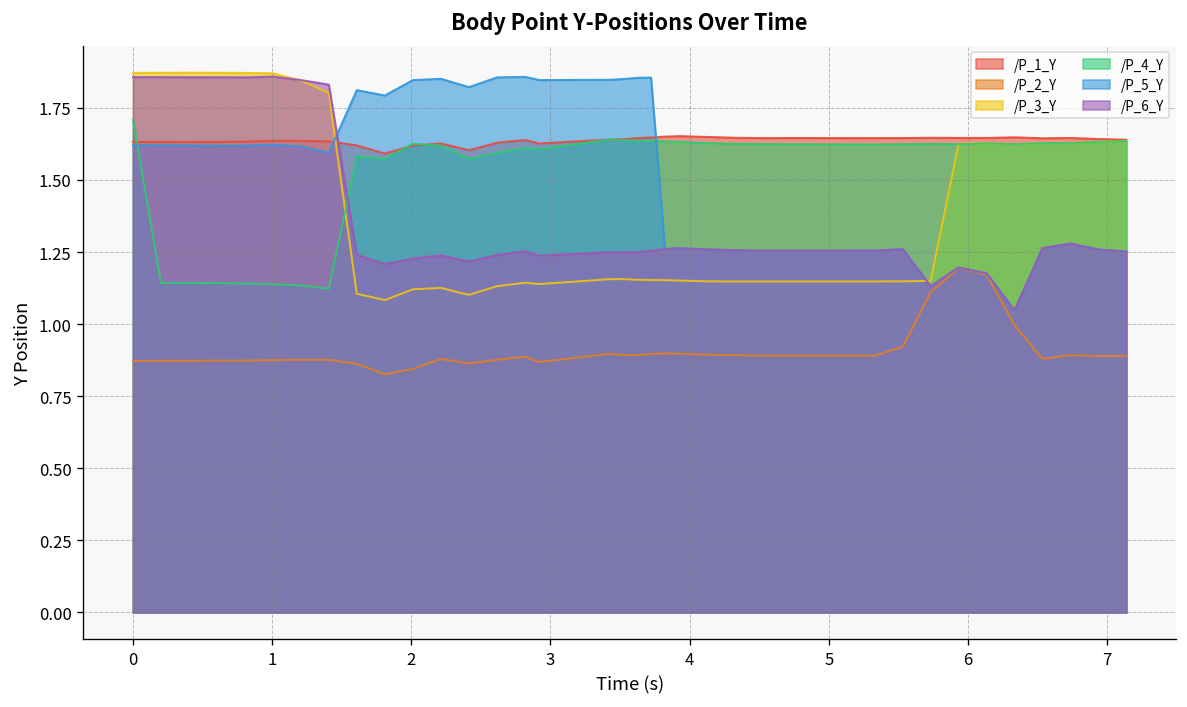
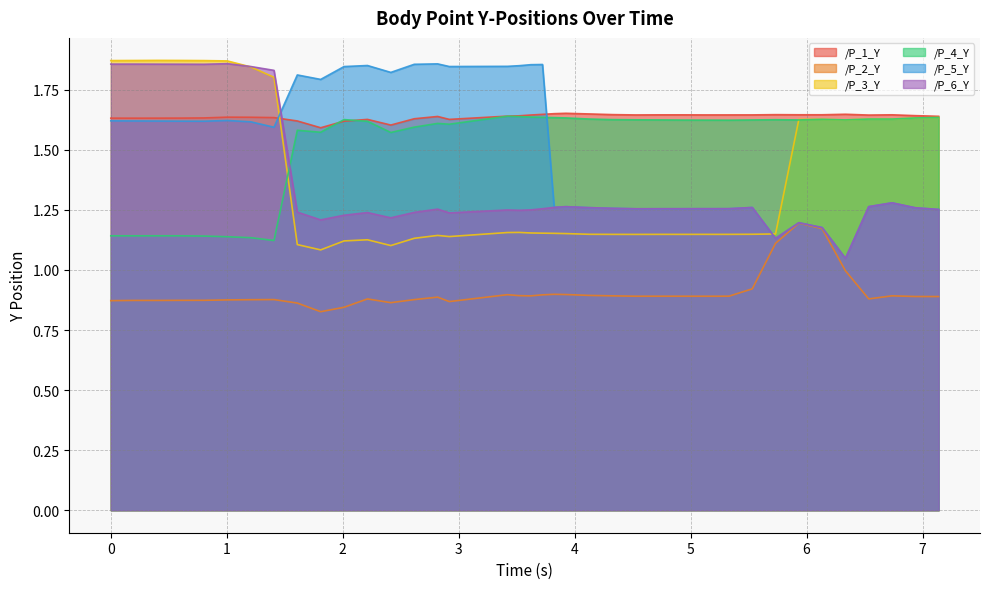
/P_4_Y, 0: 1.71 -> 1.14
